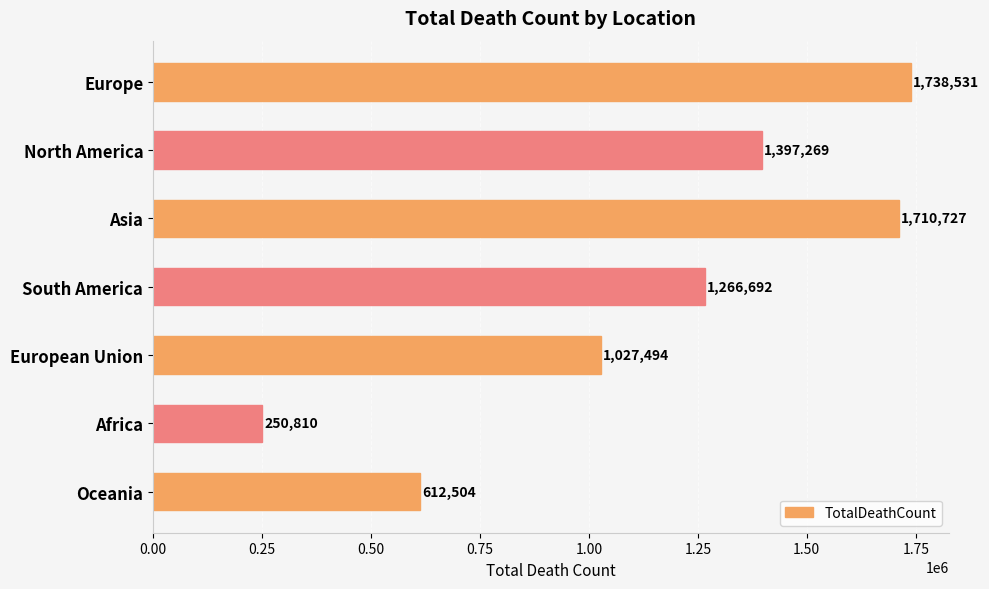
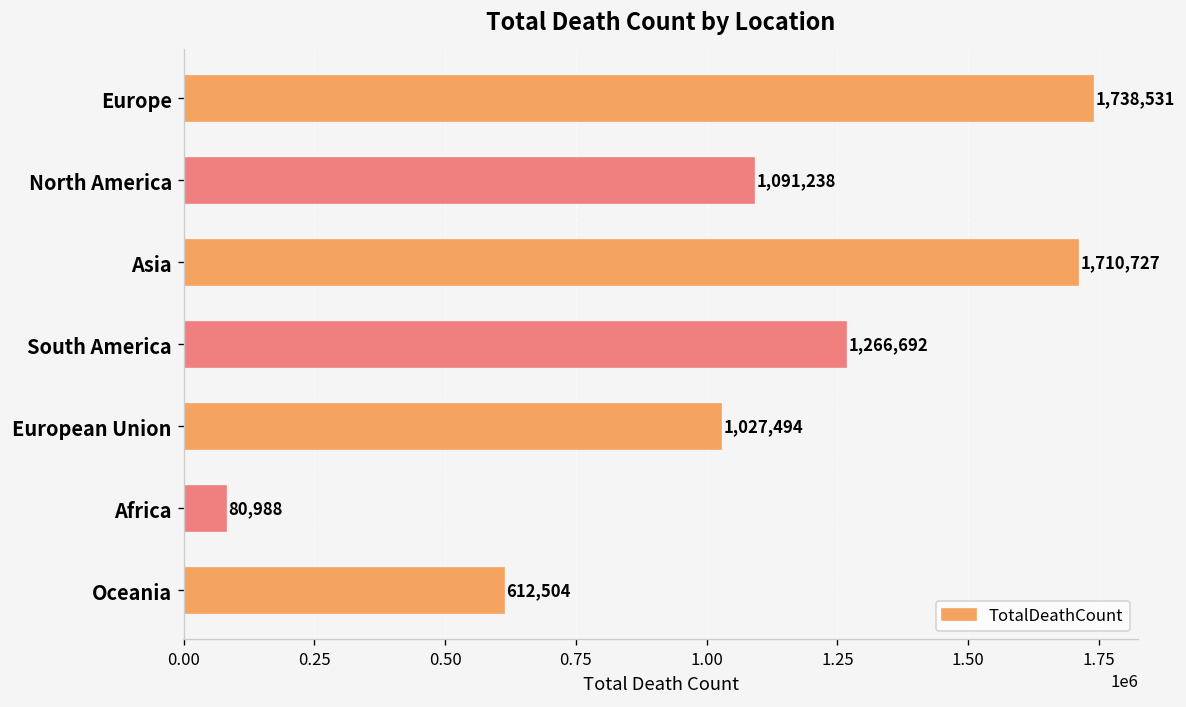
North America: 1,397,269 -> 1,091,238
Africa: 250,810 -> 80,988
